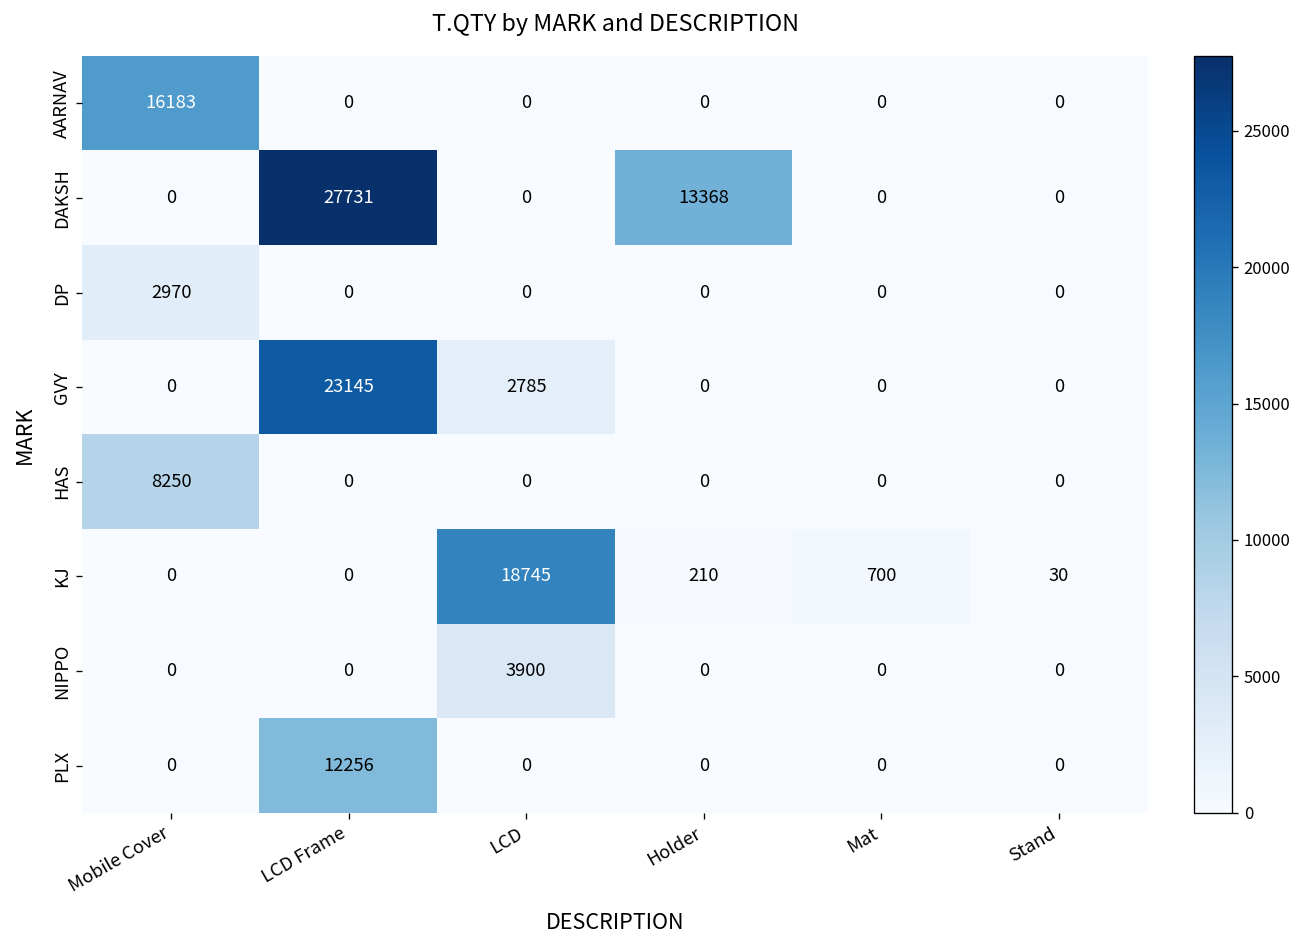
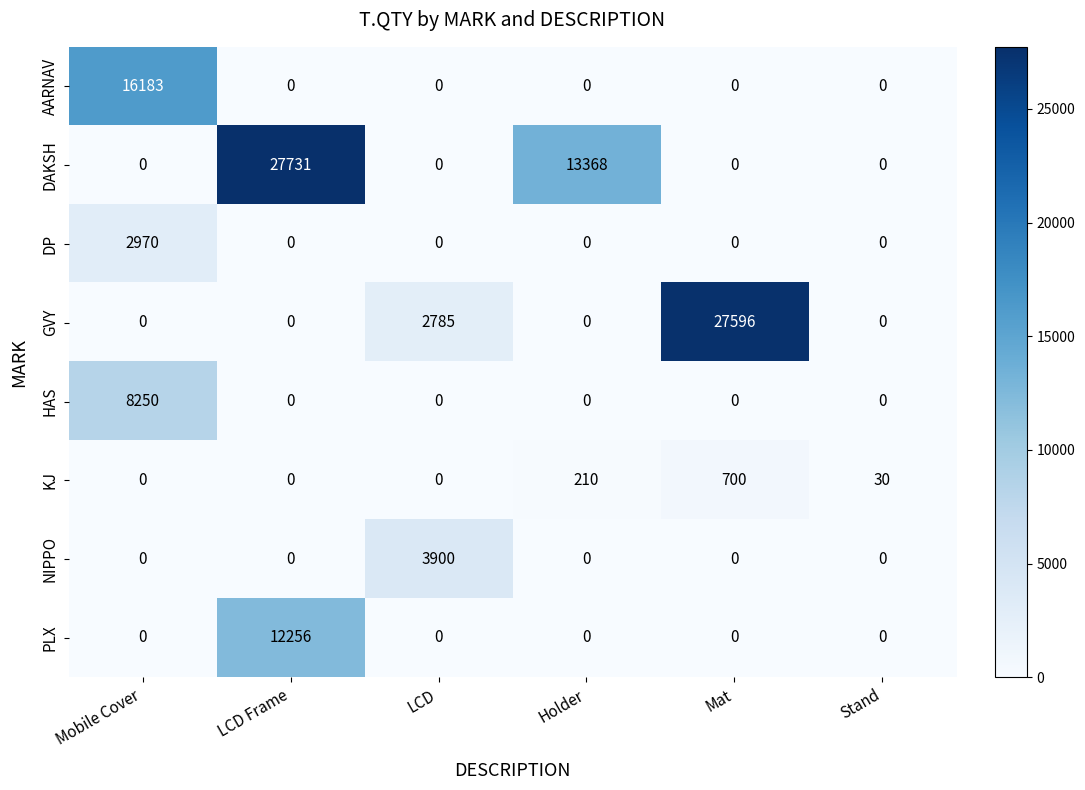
GVY, LCD Frame: 23145 -> 0
GVY, Mat: 0 -> 27596
KJ, LCD: 18745 -> 0
